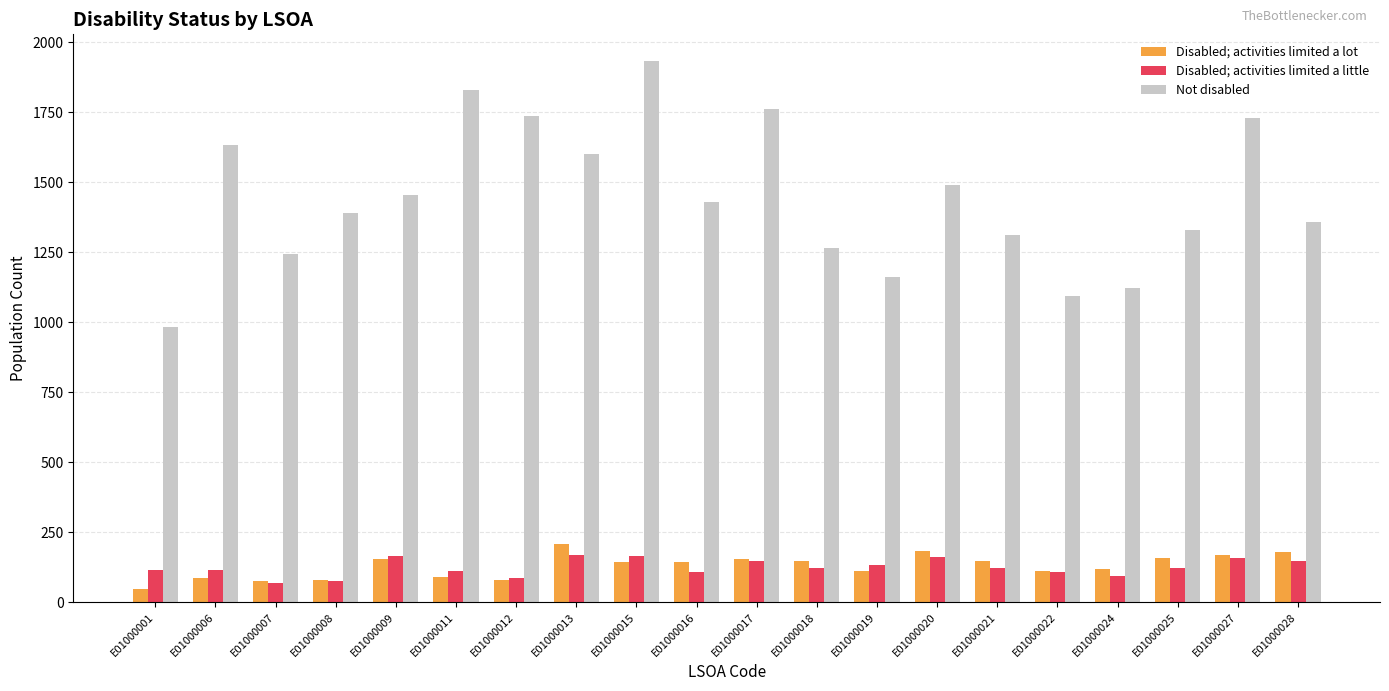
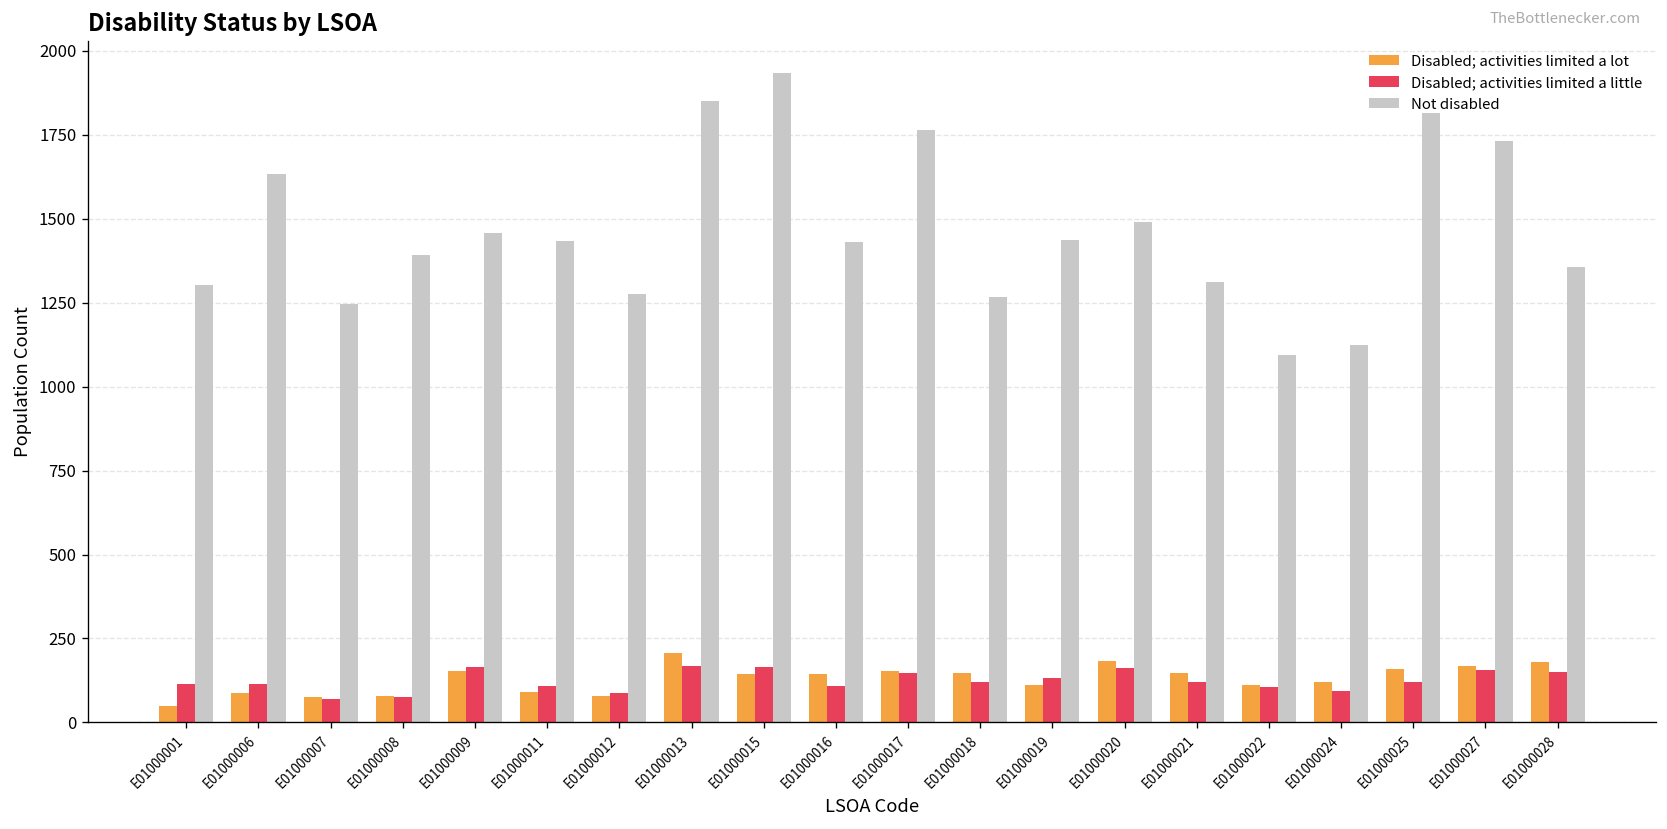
Not disabled, E01000001: 980 -> 1300
Not disabled, E01000011: 1830 -> 1430
Not disabled, E01000012: 1740 -> 1280
Not disabled, E01000013: 1600 -> 1850
Not disabled, E01000019: 1160 -> 1440
Not disabled, E01000025: 1330 -> 1810
